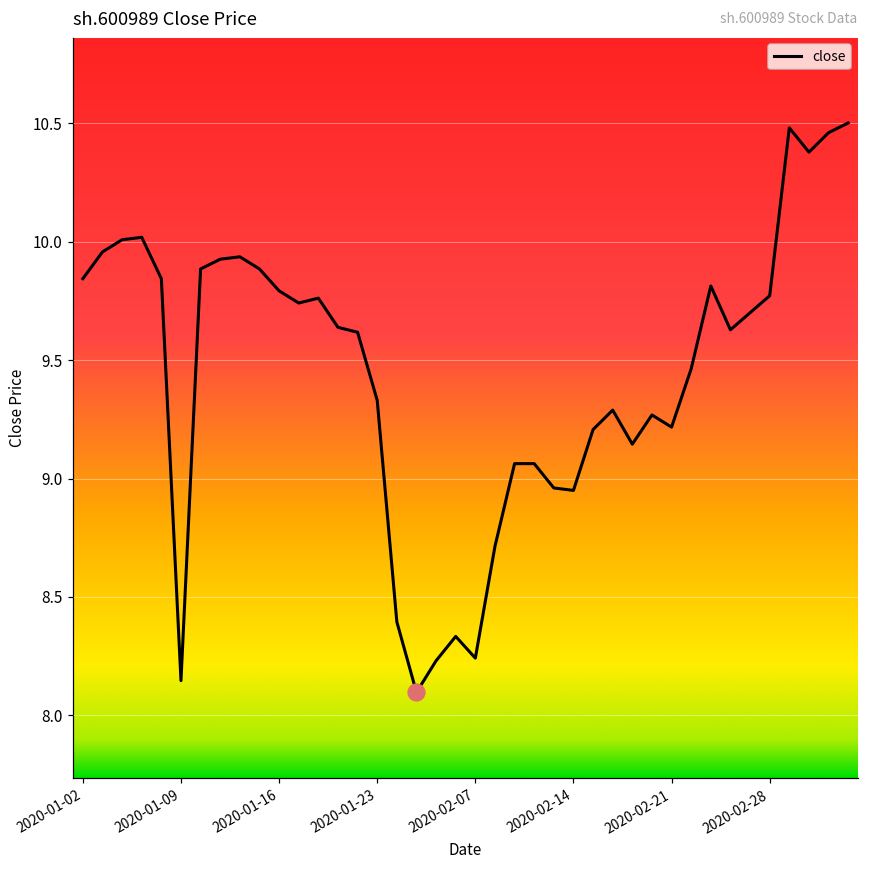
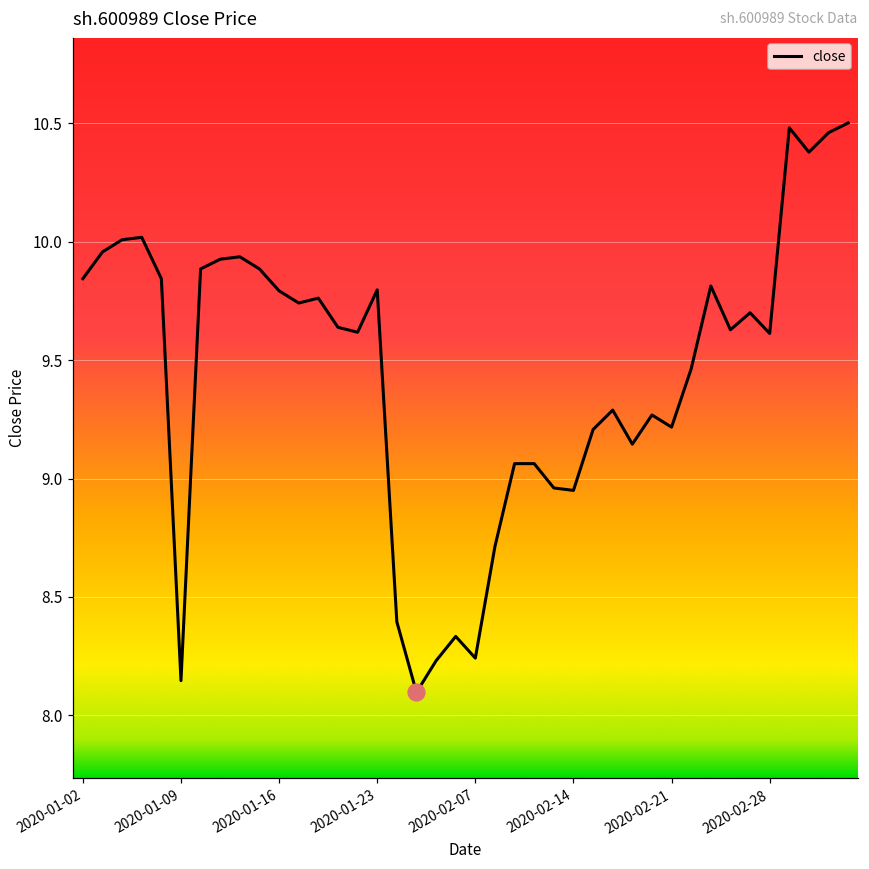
close, 2020-01-23: 9.33 -> 9.80
close, 2020-02-28: 9.77 -> 9.61
